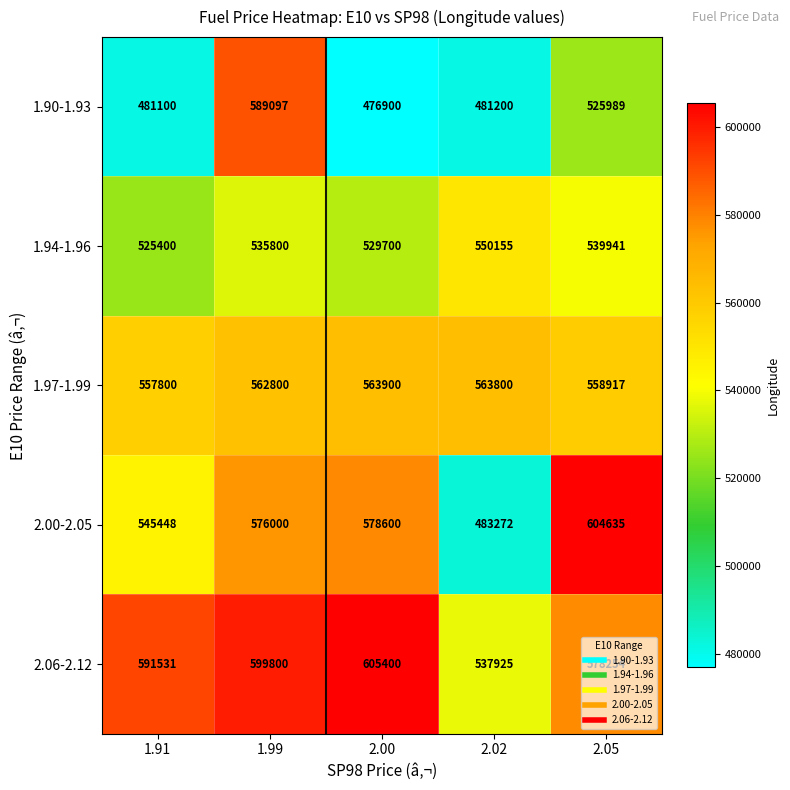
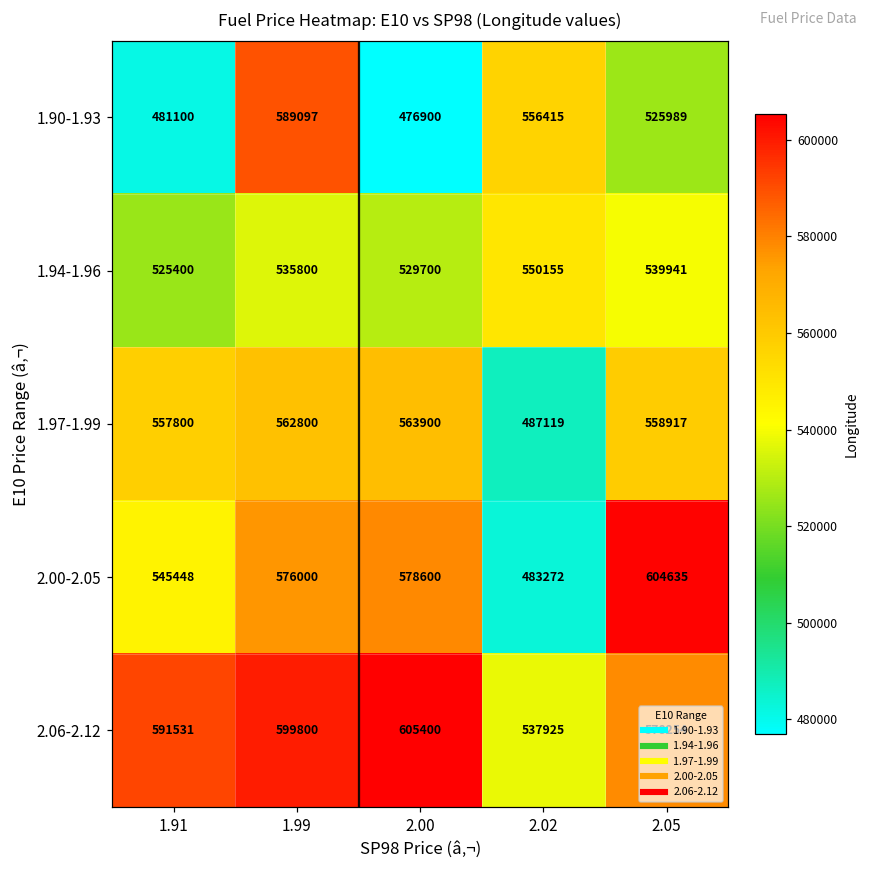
1.90-1.93, 2.02: 481200 -> 556415
1.97-1.99, 2.02: 563800 -> 487119
